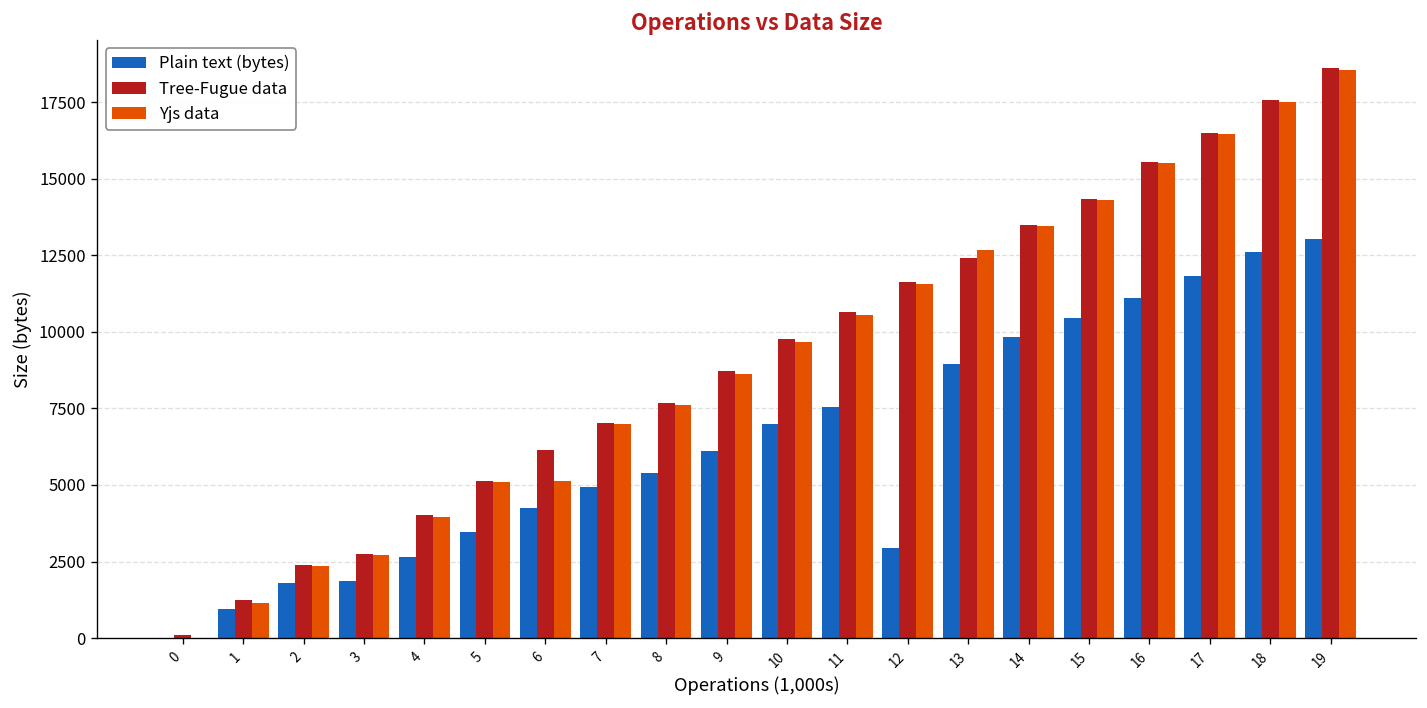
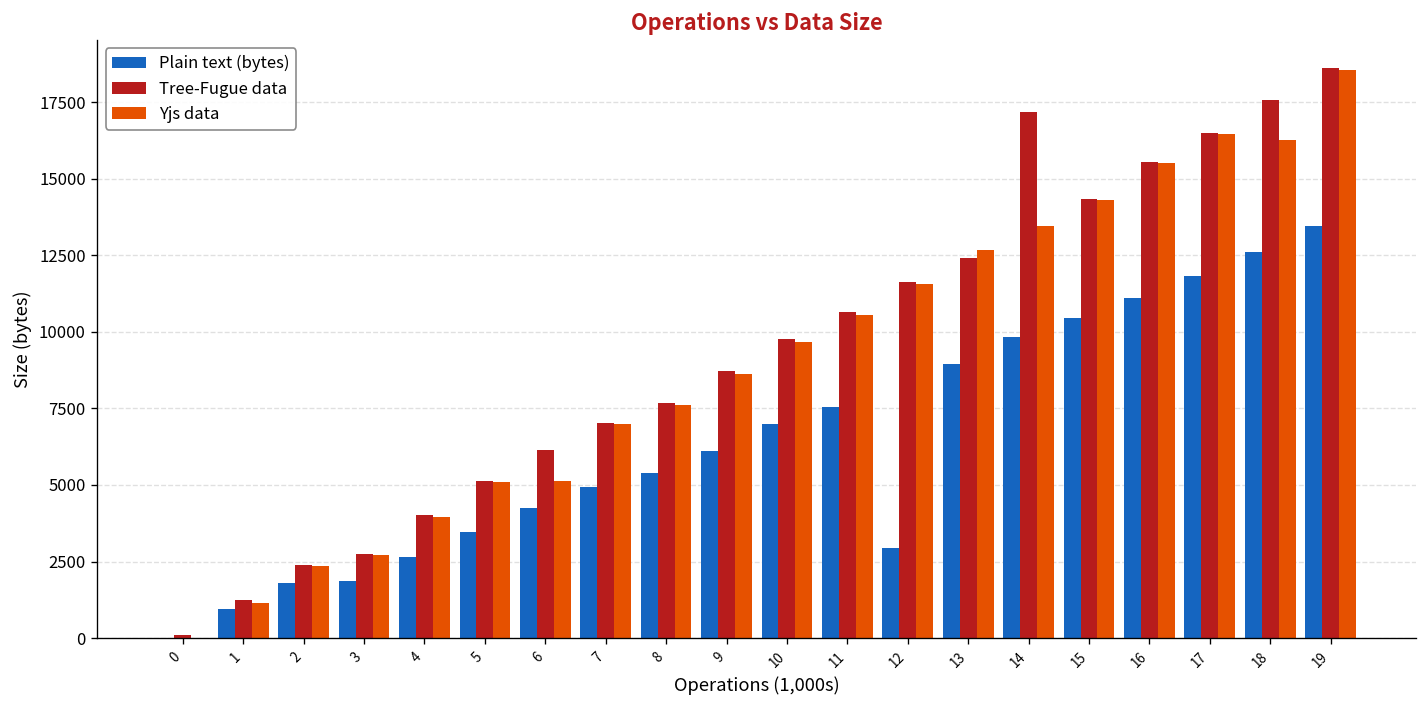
Tree-Fugue data, 14: 13500 -> 17200
Yjs data, 18: 17500 -> 16300
Plain text (bytes), 19: 13000 -> 13500
